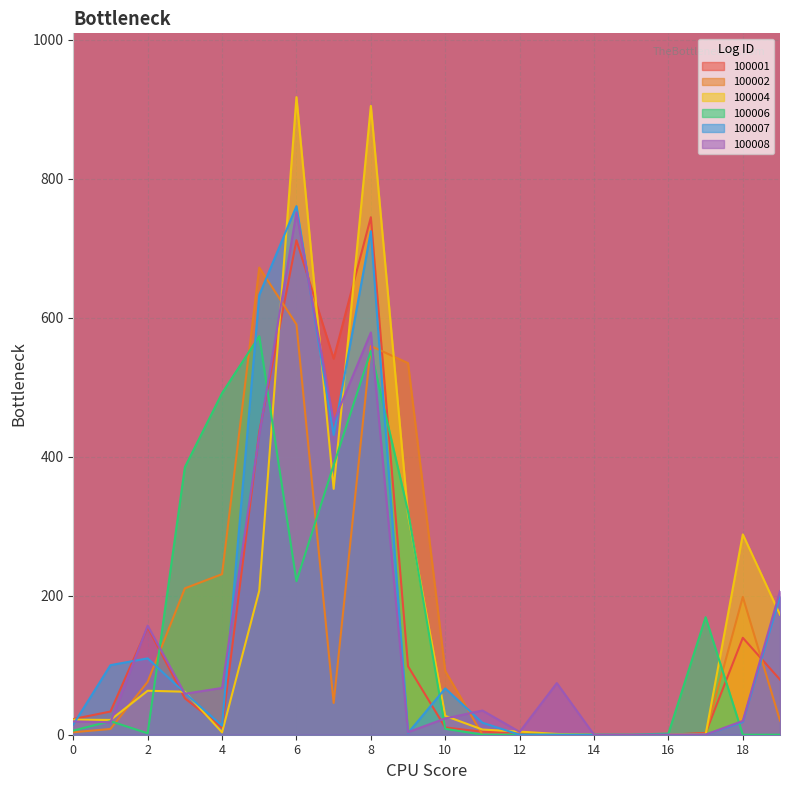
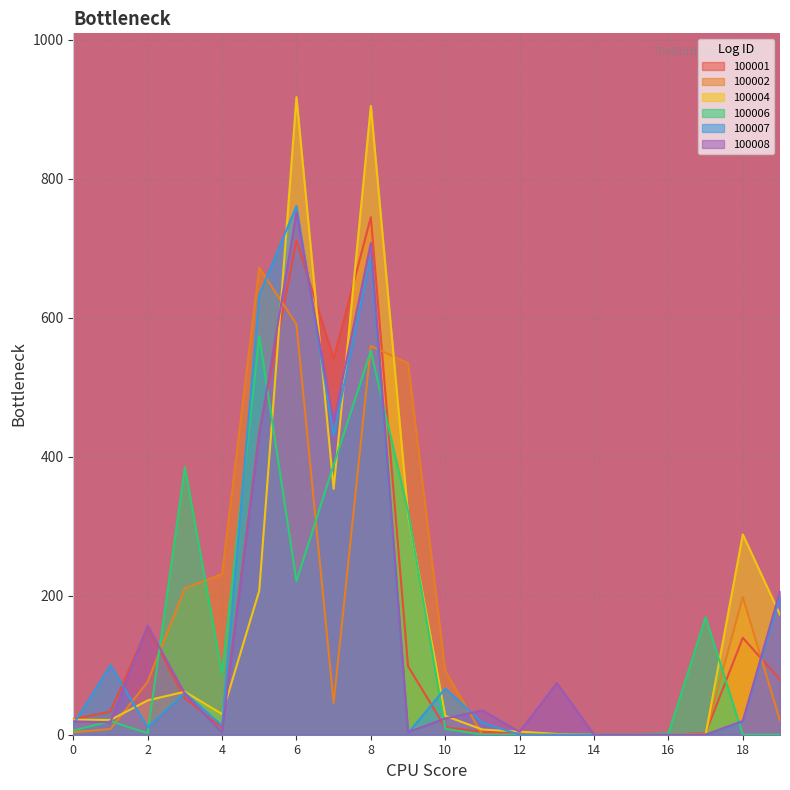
100004, 2: 60 -> 50
100007, 2: 110 -> 10
100004, 4: 0 -> 30
100006, 4: 490 -> 90
100008, 4: 70 -> 0
100007, 8: 720 -> 690
100008, 8: 580 -> 710
